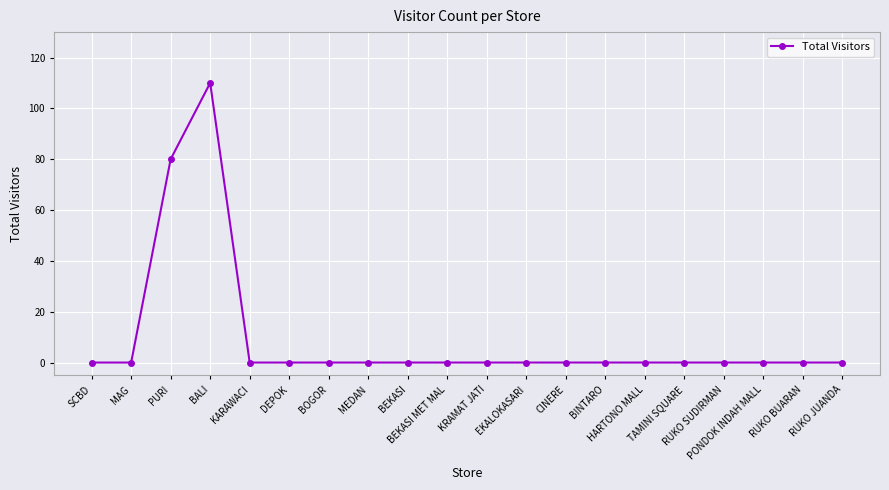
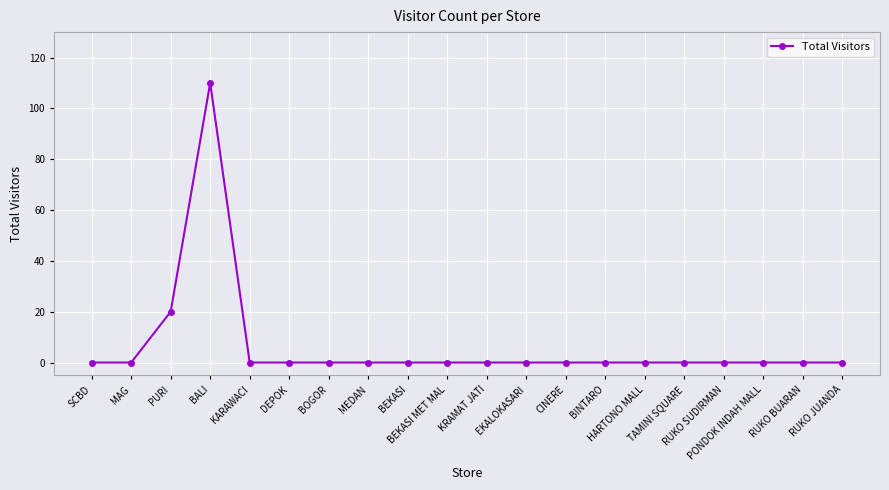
PURI: 80 -> 20
